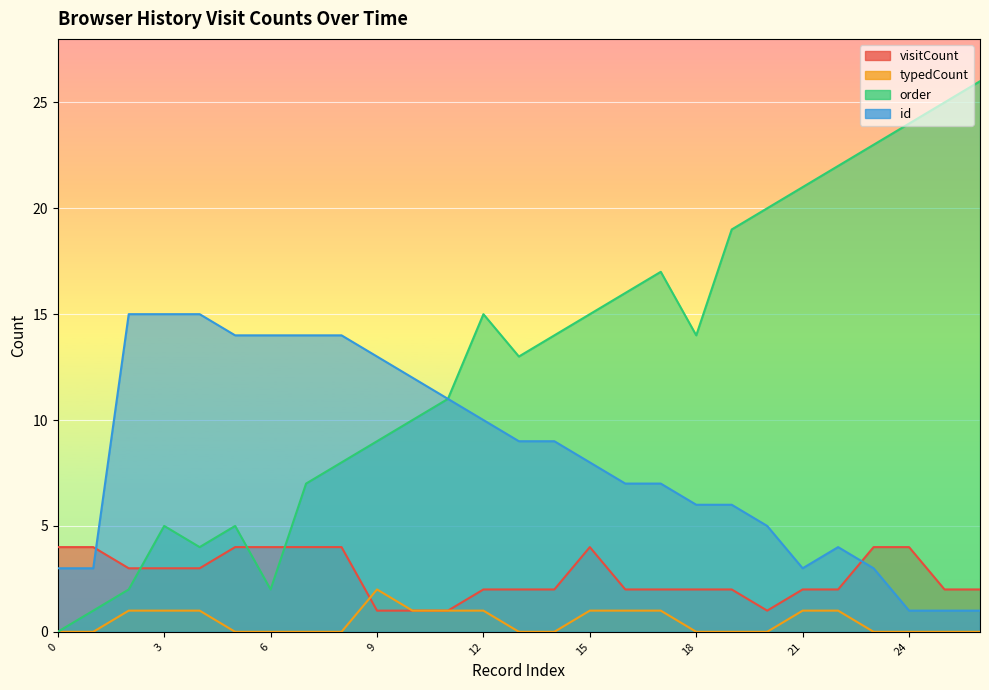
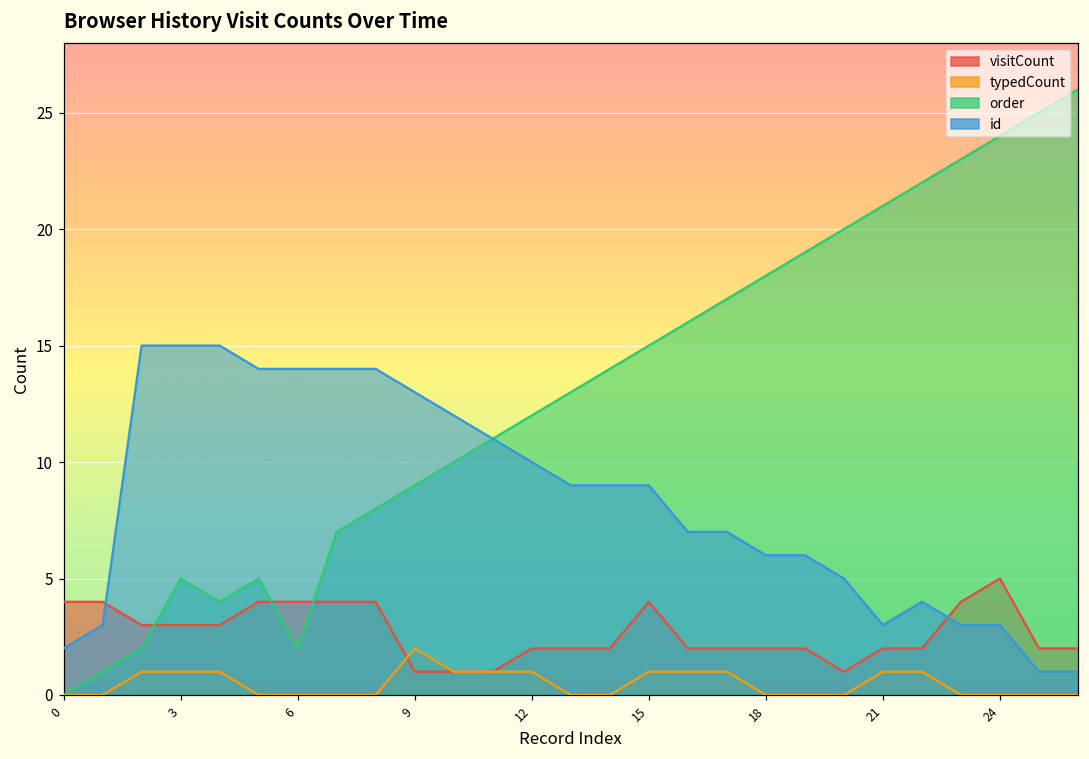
id, 0: 3 -> 2
order, 12: 15 -> 12
id, 15: 8 -> 9
order, 18: 14 -> 18
visitCount, 24: 4 -> 5
id, 24: 1 -> 3
